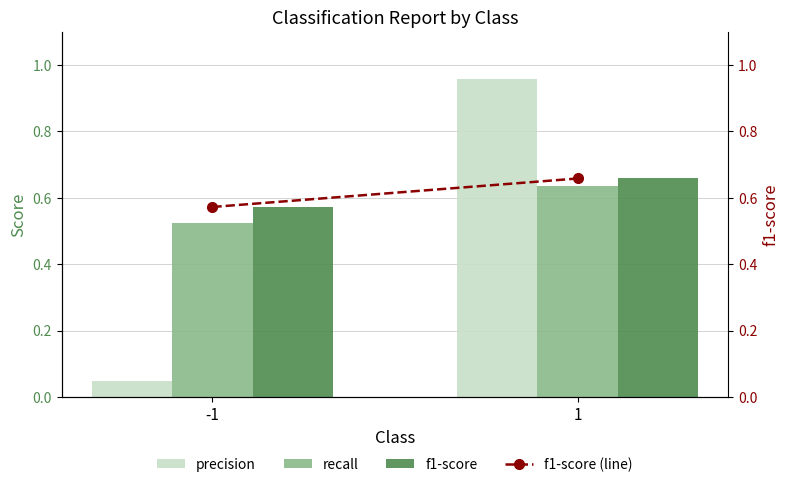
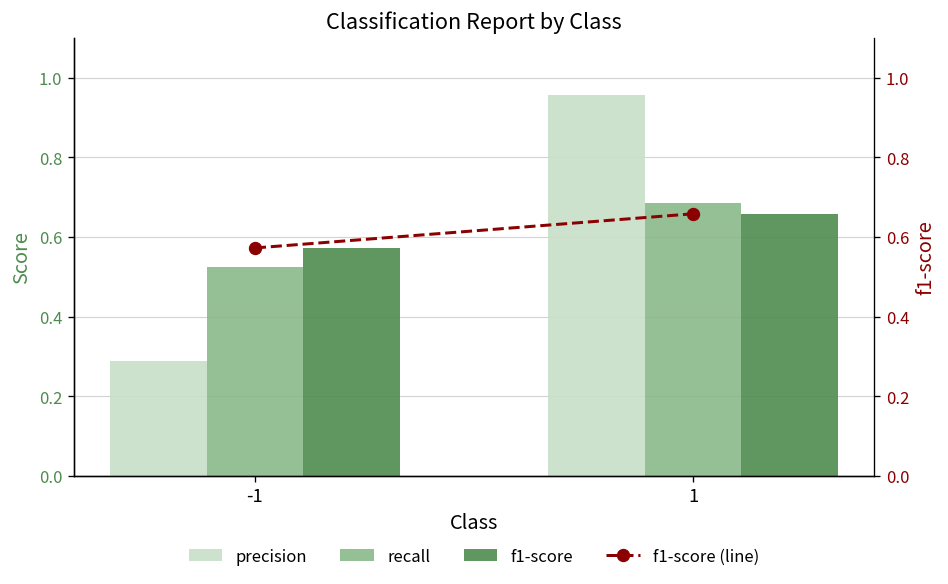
precision, -1: 0.05 -> 0.29
recall, 1: 0.64 -> 0.69
